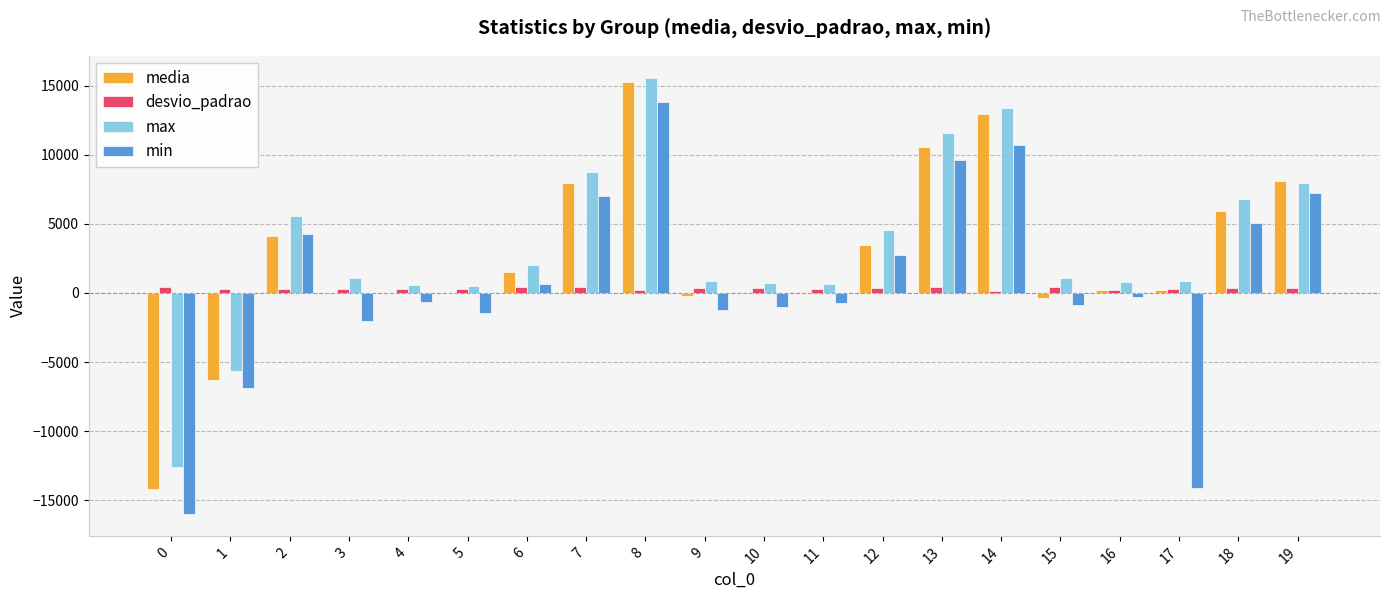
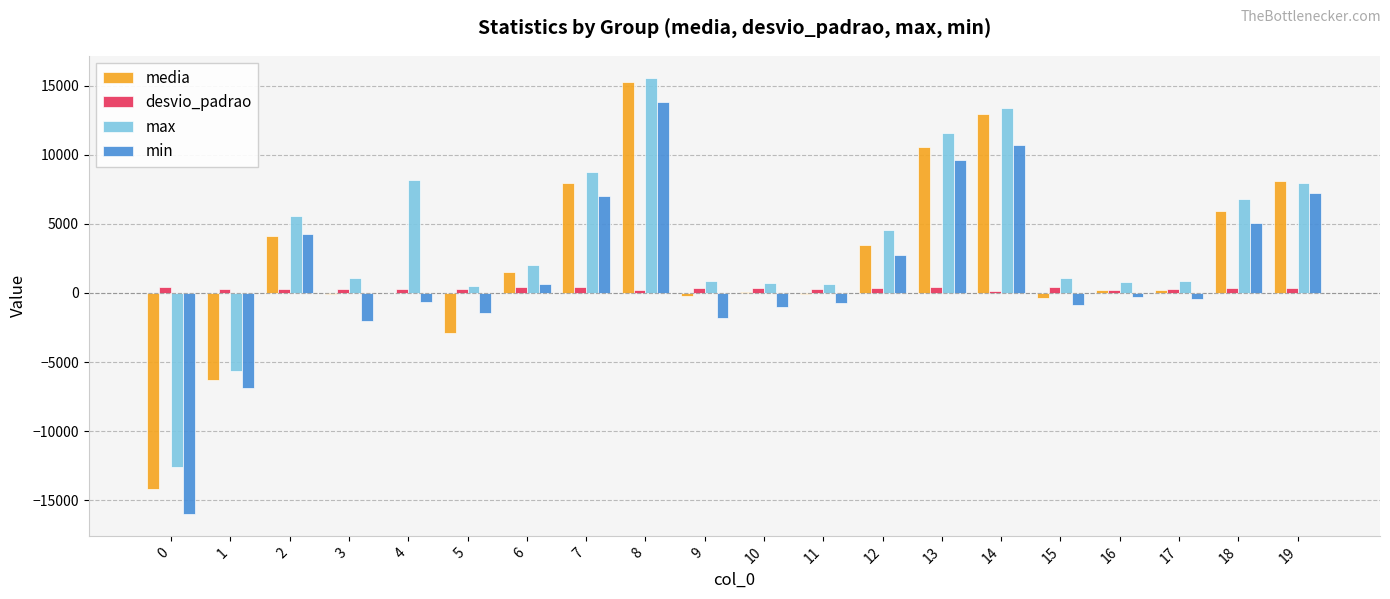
max, 4: 600 -> 8200
media, 5: 0 -> -2900
min, 9: -1200 -> -1800
min, 17: -14100 -> -500
